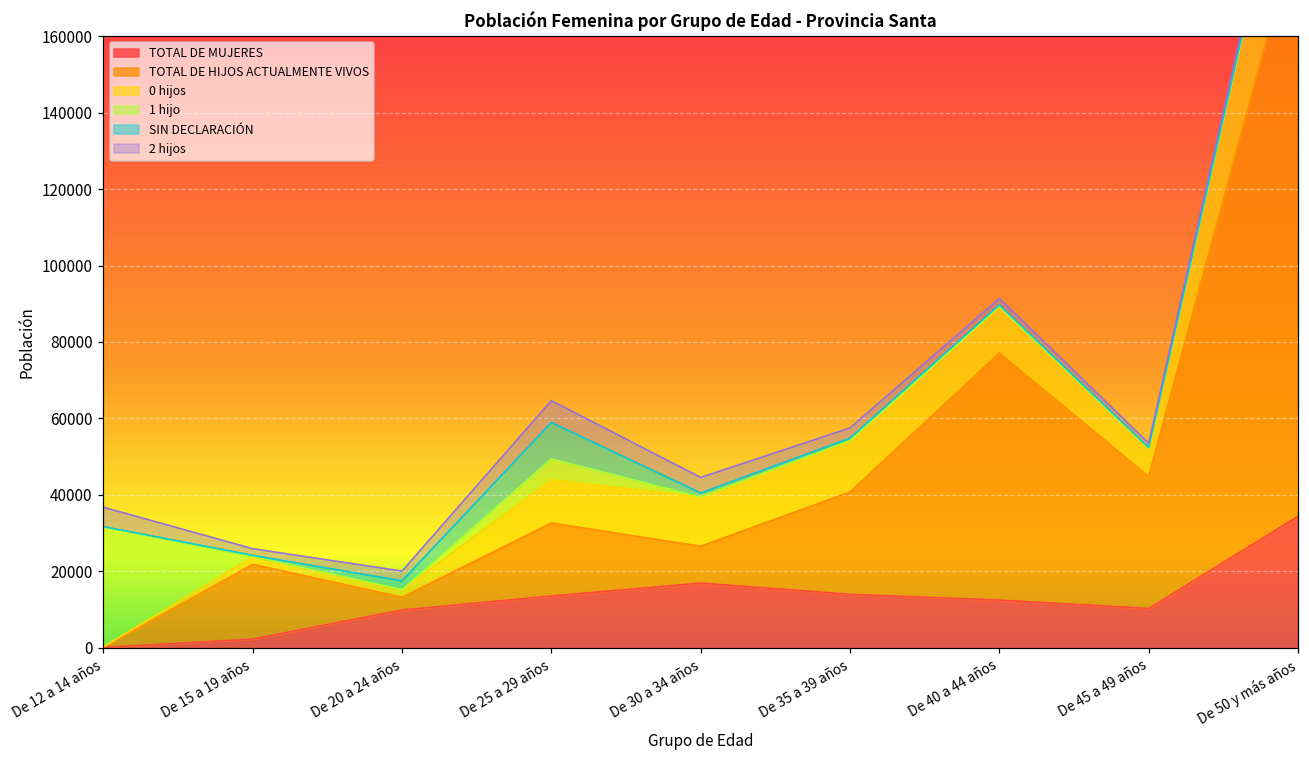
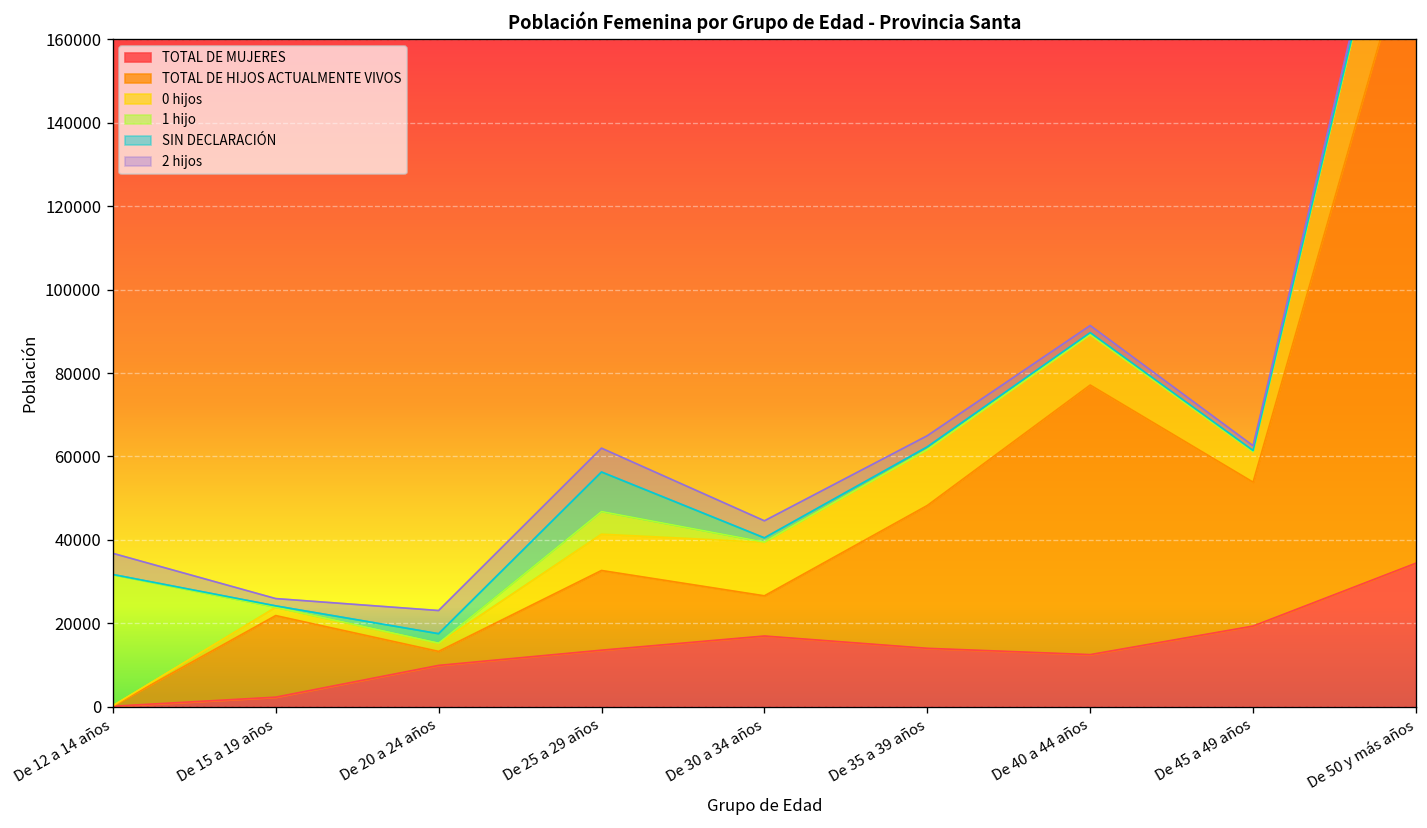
2 hijos, De 20 a 24 años: 3000 -> 6000
0 hijos, De 25 a 29 años: 11000 -> 9000
TOTAL DE HIJOS ACTUALMENTE VIVOS, De 35 a 39 años: 27000 -> 34000
TOTAL DE MUJERES, De 45 a 49 años: 10000 -> 19000
